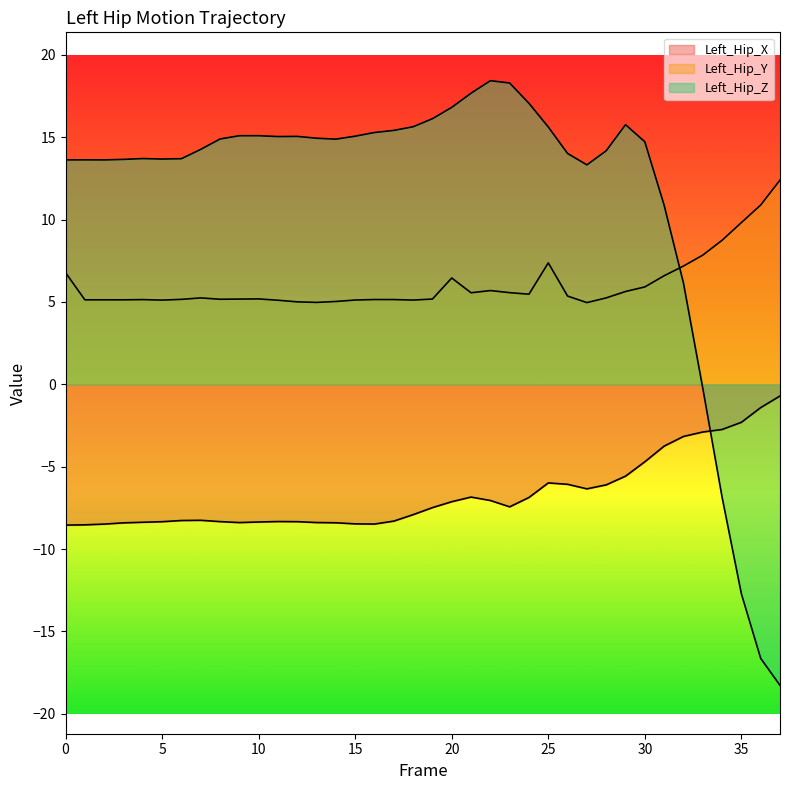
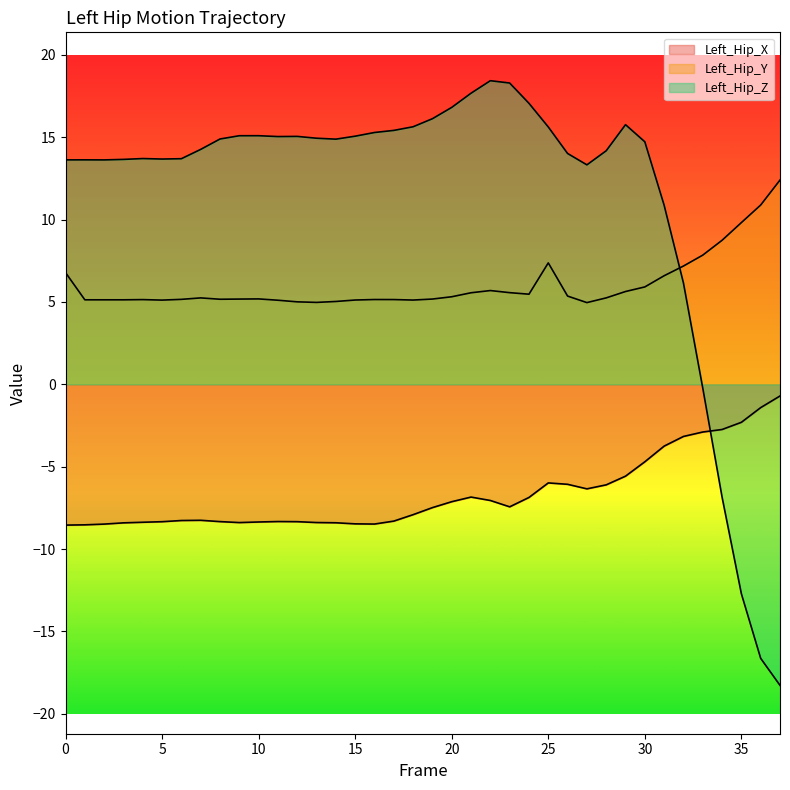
Left_Hip_Y, 20: 6.5 -> 5.3
